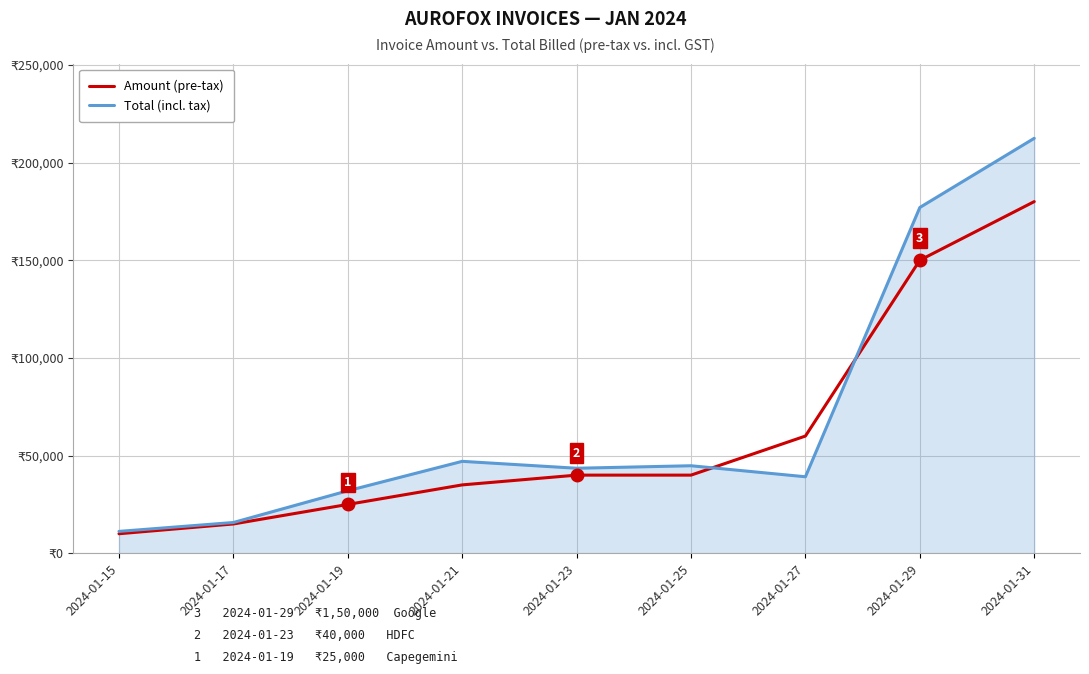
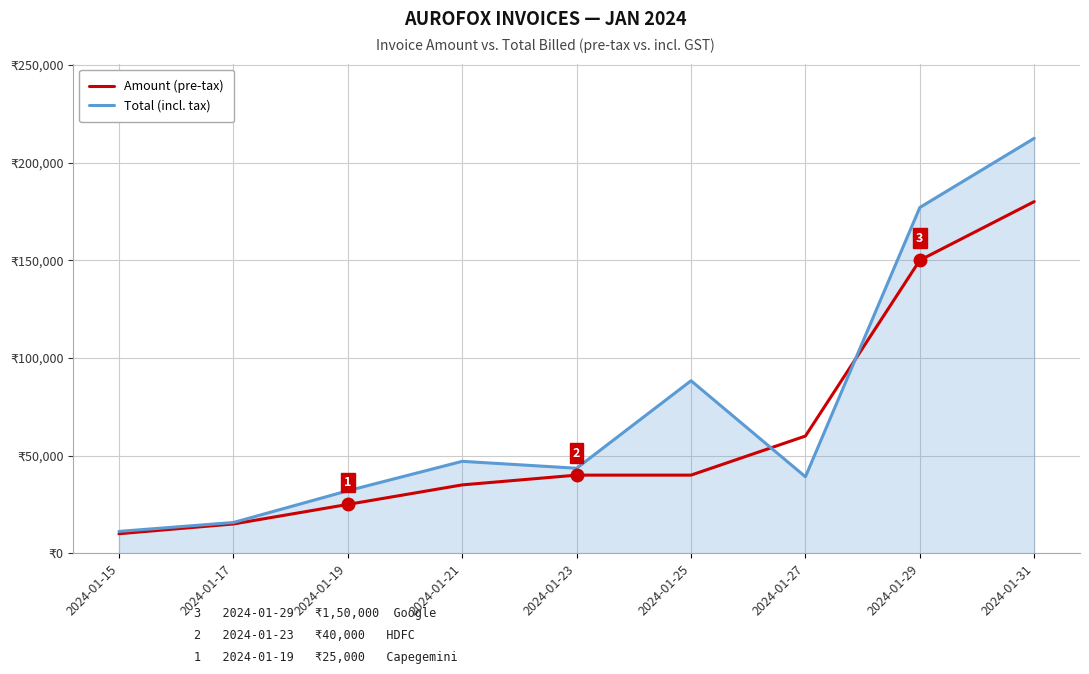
Total (incl. tax), 2024-01-25: ₹45,000 -> ₹88,000
